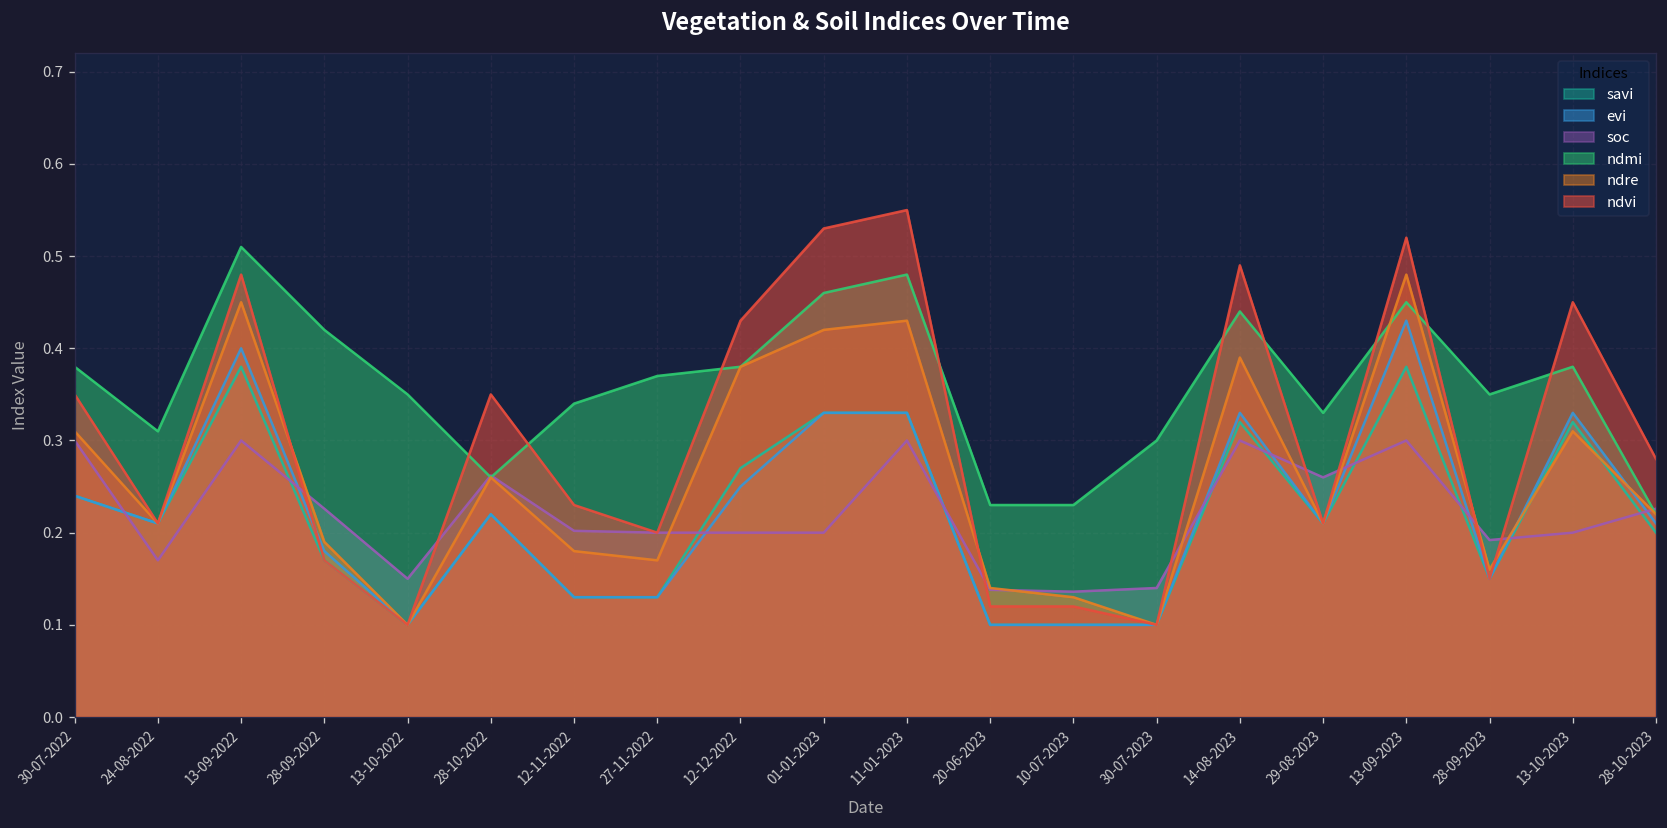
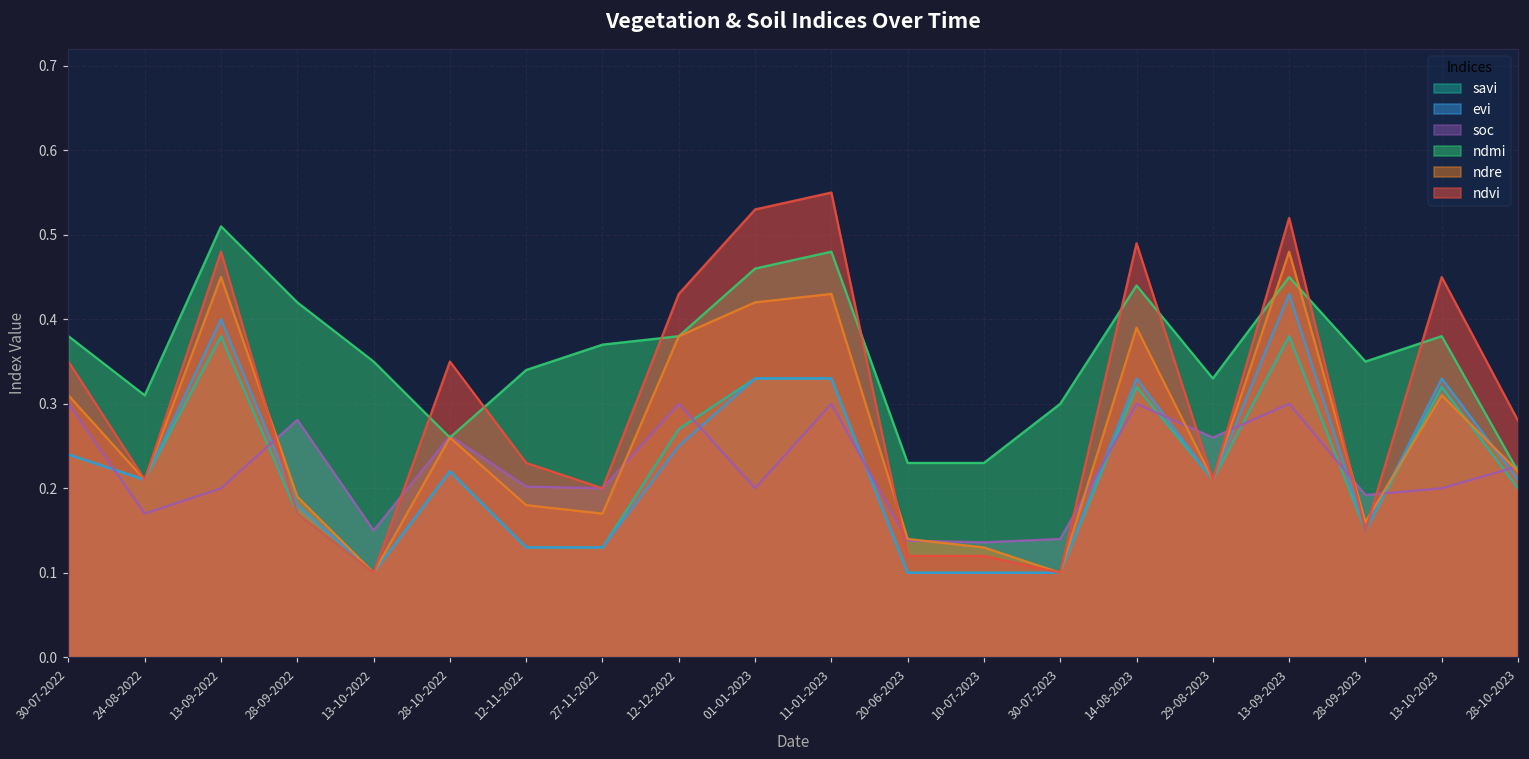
soc, 13-09-2022: 0.3 -> 0.2
soc, 28-09-2022: 0.23 -> 0.28
soc, 12-12-2022: 0.2 -> 0.3
